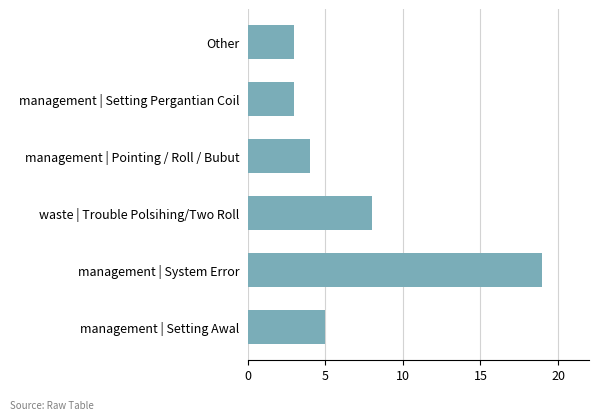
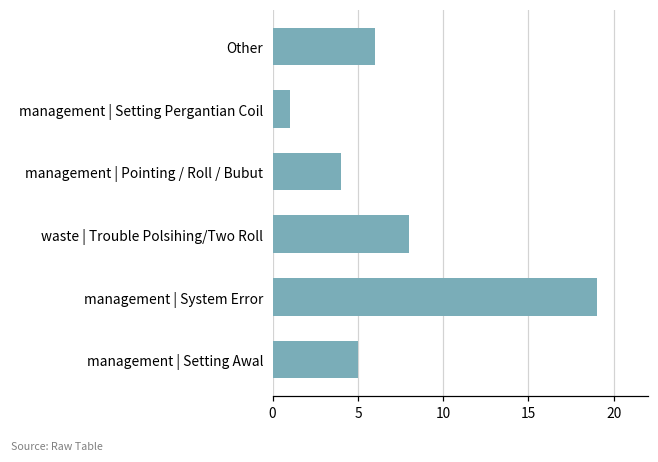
Other: 3 -> 6
management | Setting Pergantian Coil: 3 -> 1
